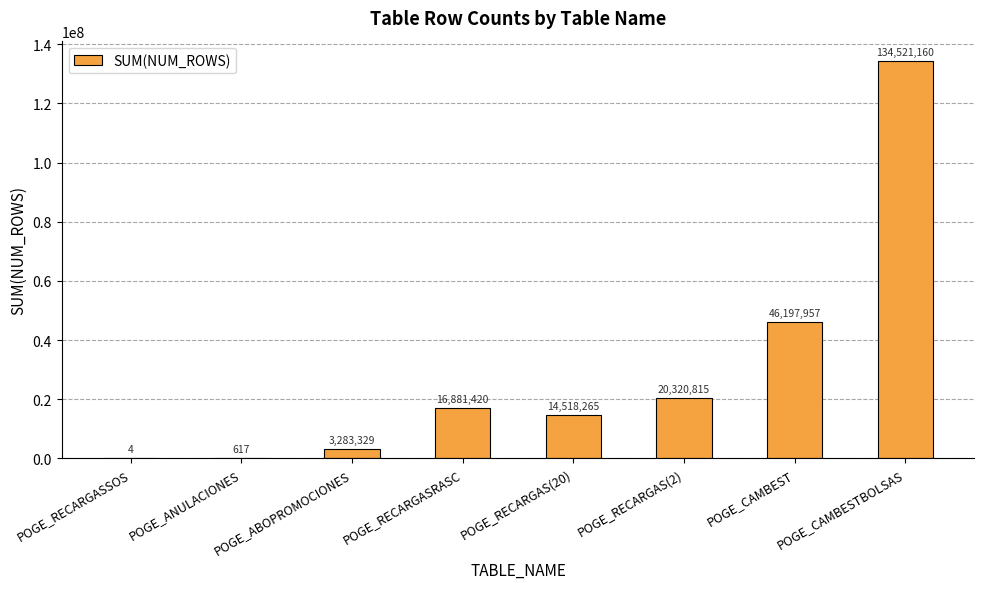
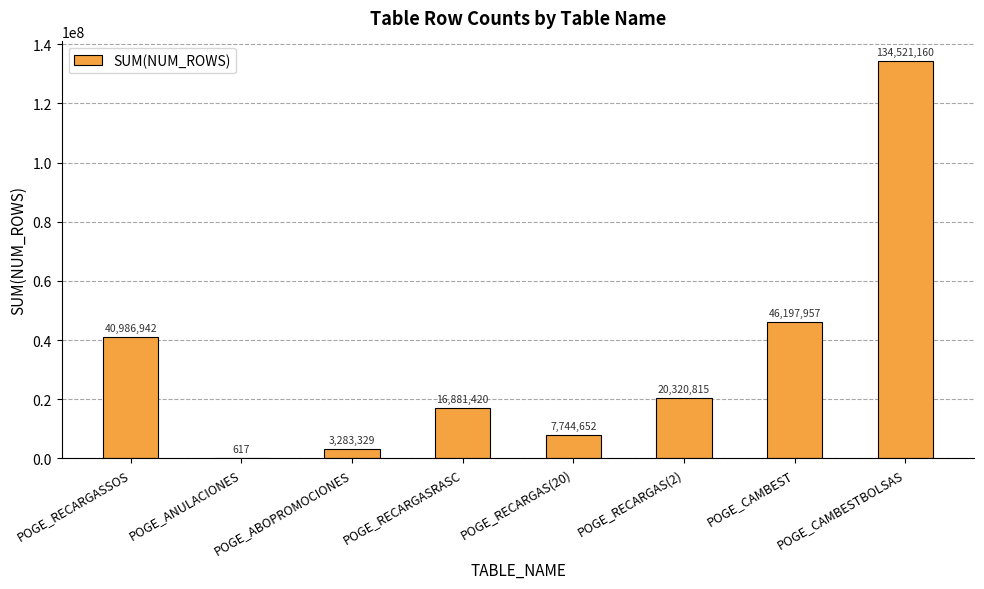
POGE_RECARGASSOS: 4 -> 40,986,942
POGE_RECARGAS(20): 14,518,265 -> 7,744,652
